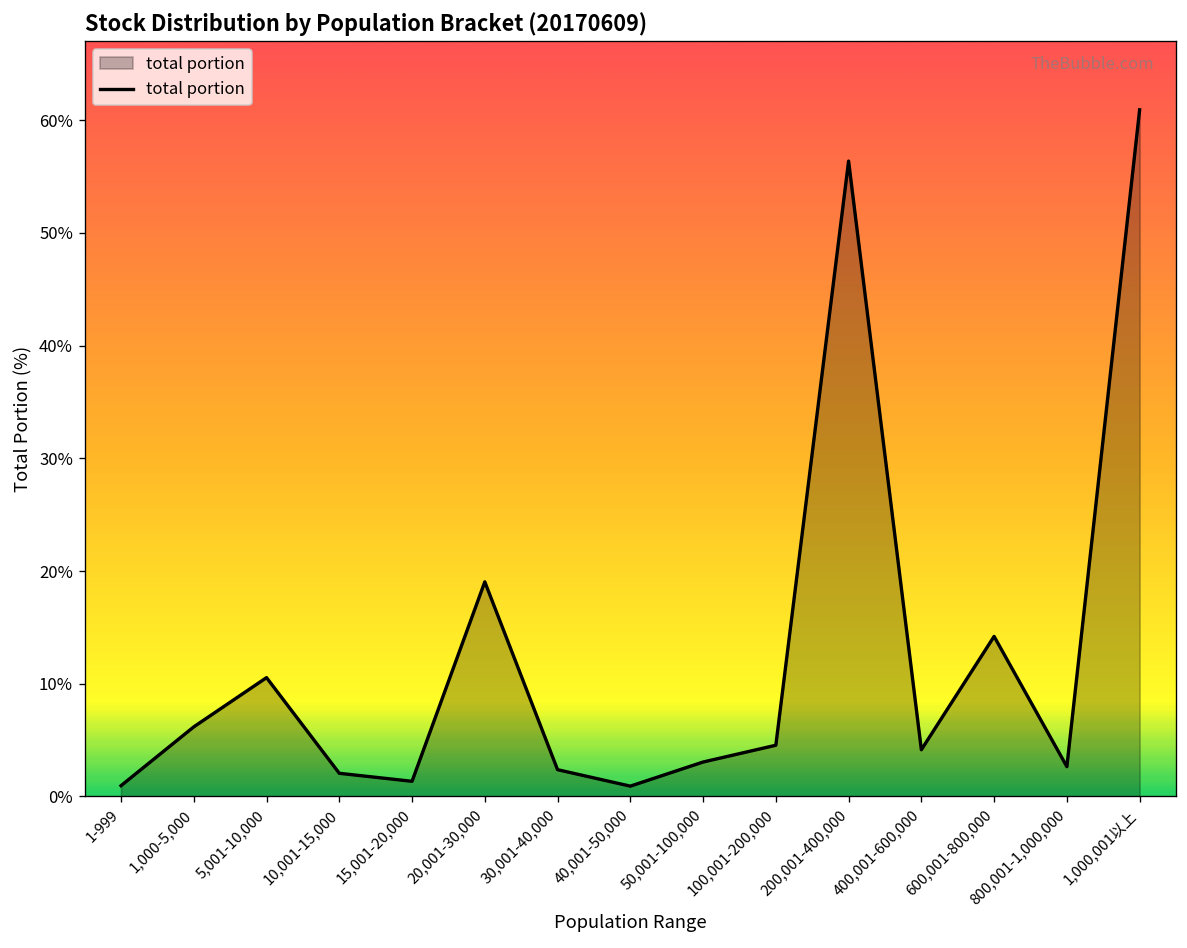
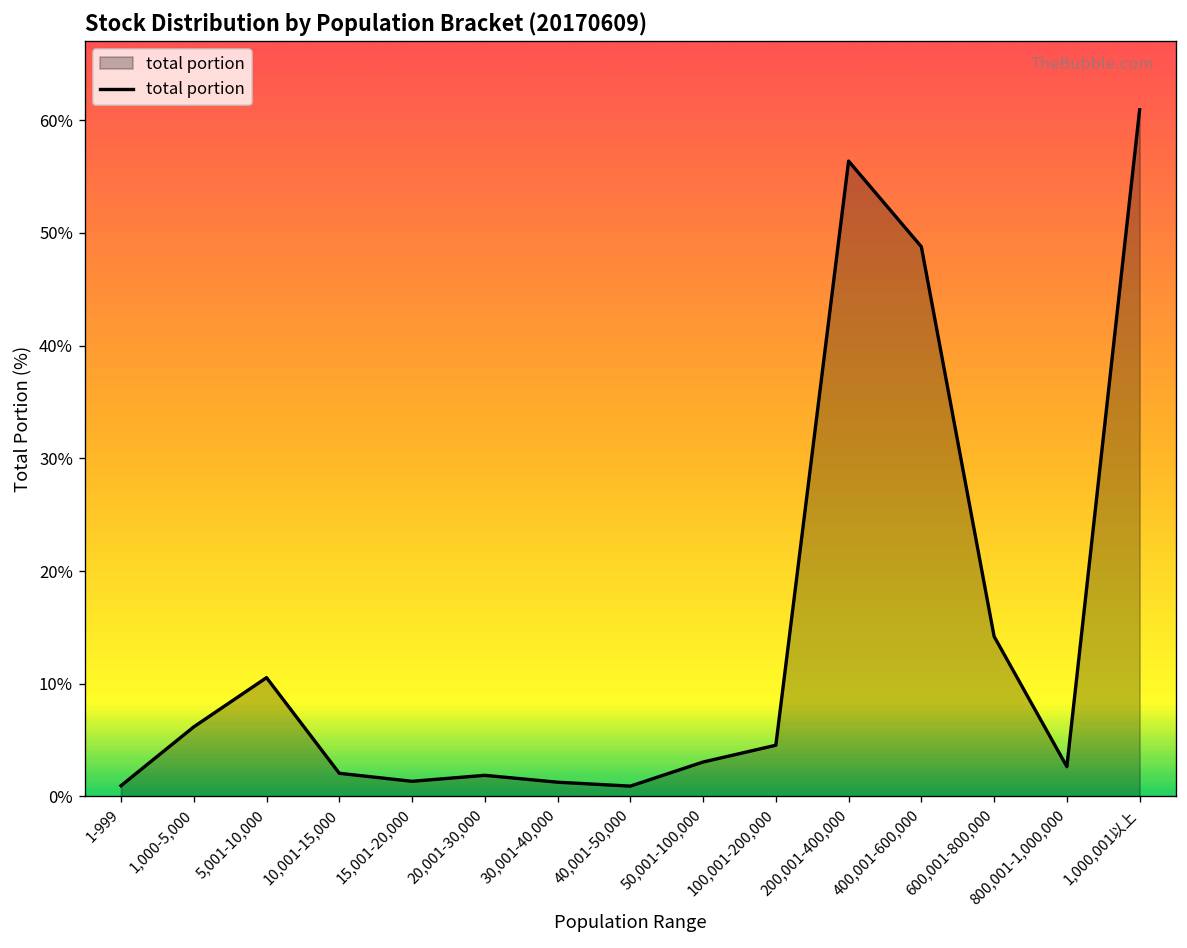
20,001-30,000: 19% -> 2%
30,001-40,000: 2% -> 1%
400,001-600,000: 4% -> 49%
